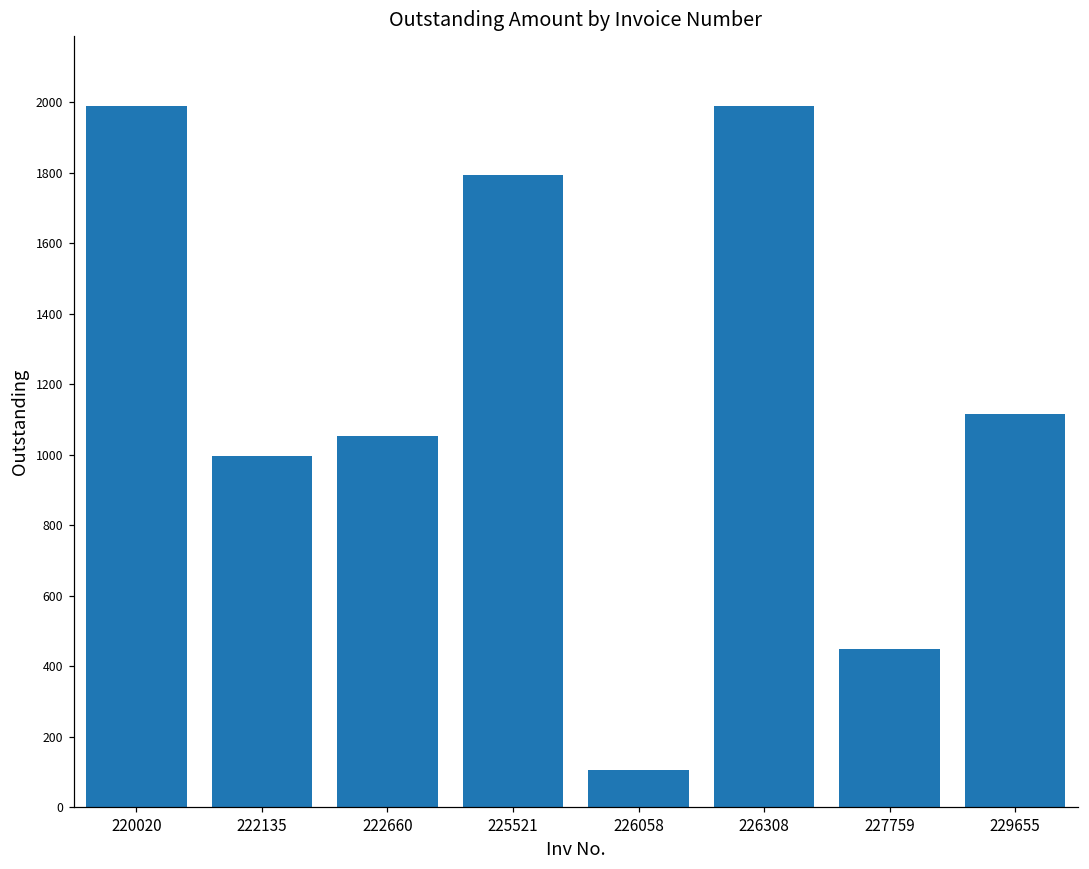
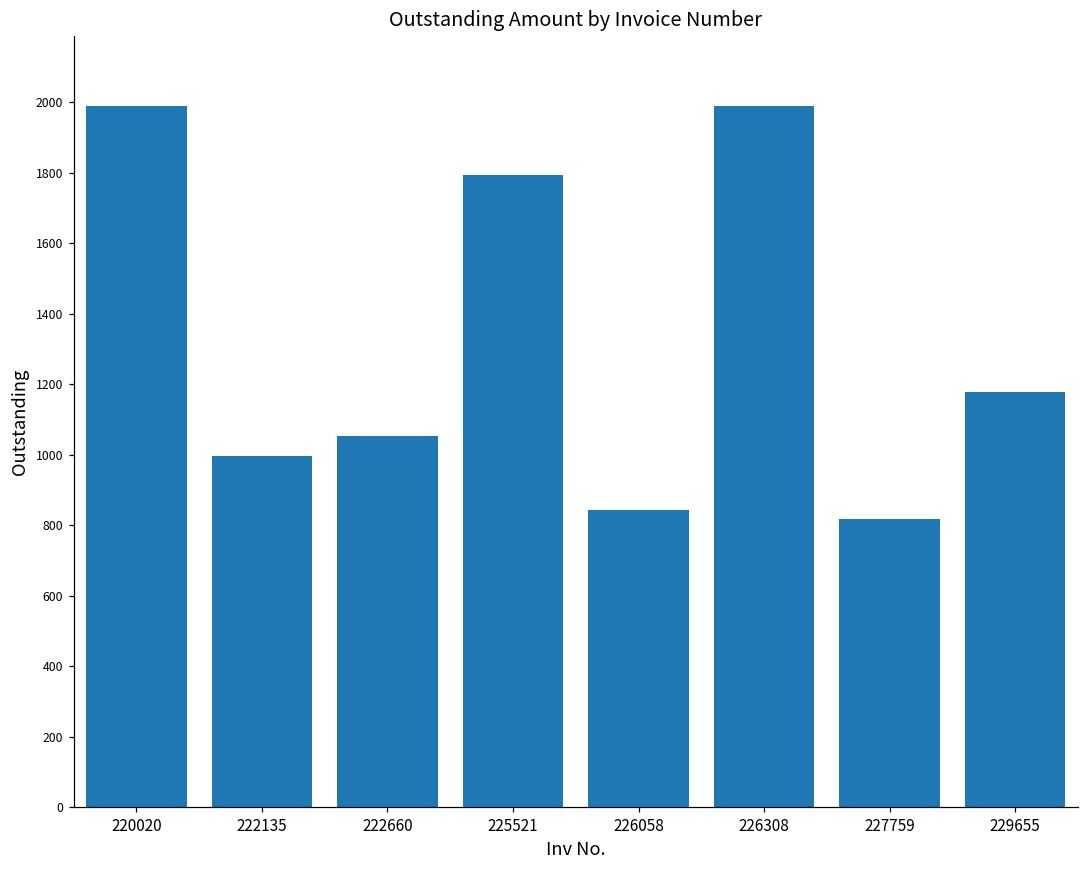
226058: 100 -> 840
227759: 450 -> 820
229655: 1120 -> 1180
